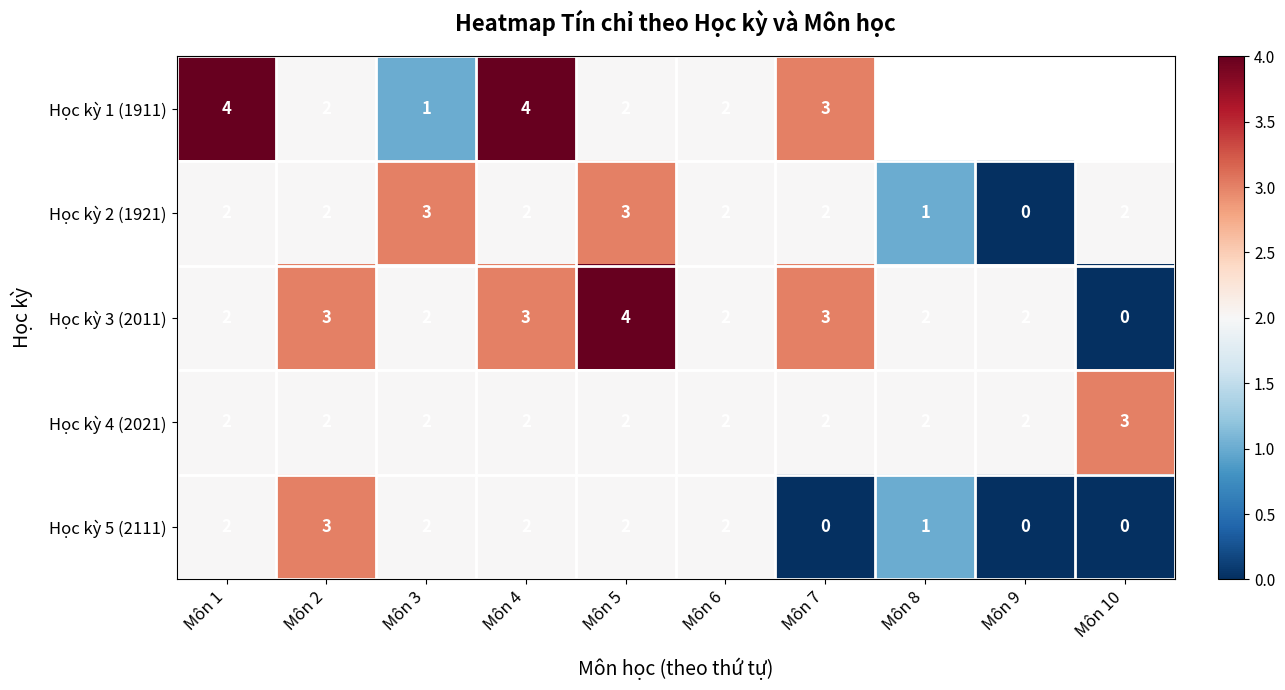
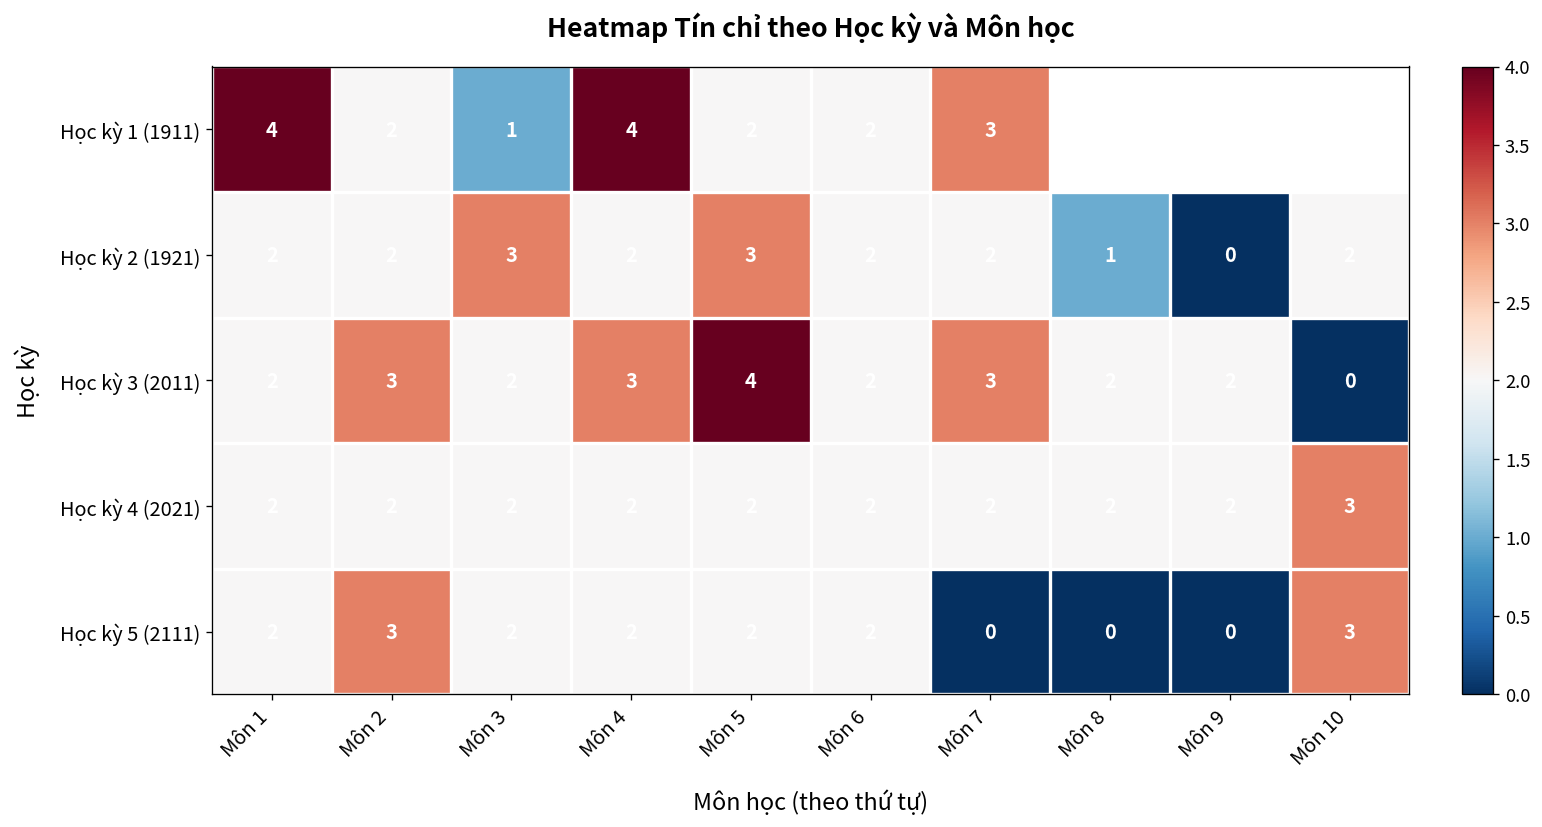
Học kỳ 5 (2111), Môn 8: 1 -> 0
Học kỳ 5 (2111), Môn 10: 0 -> 3
